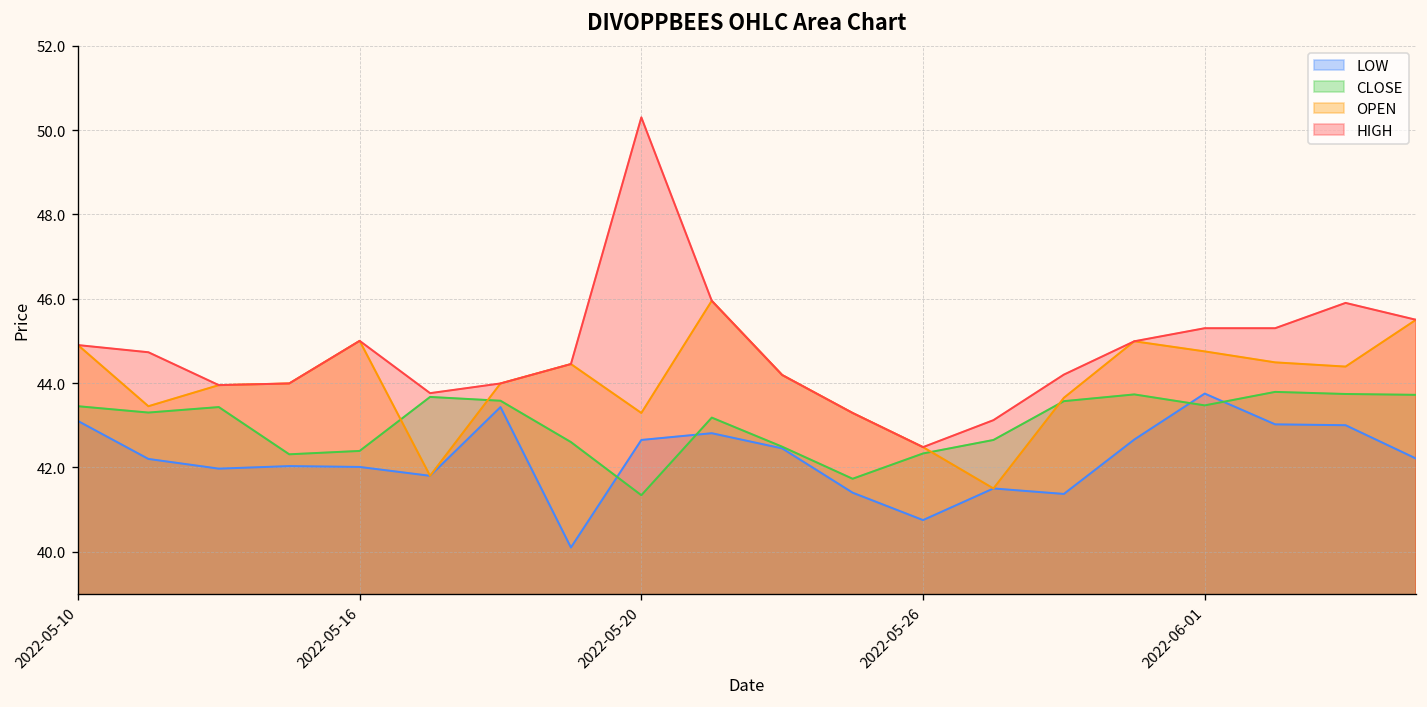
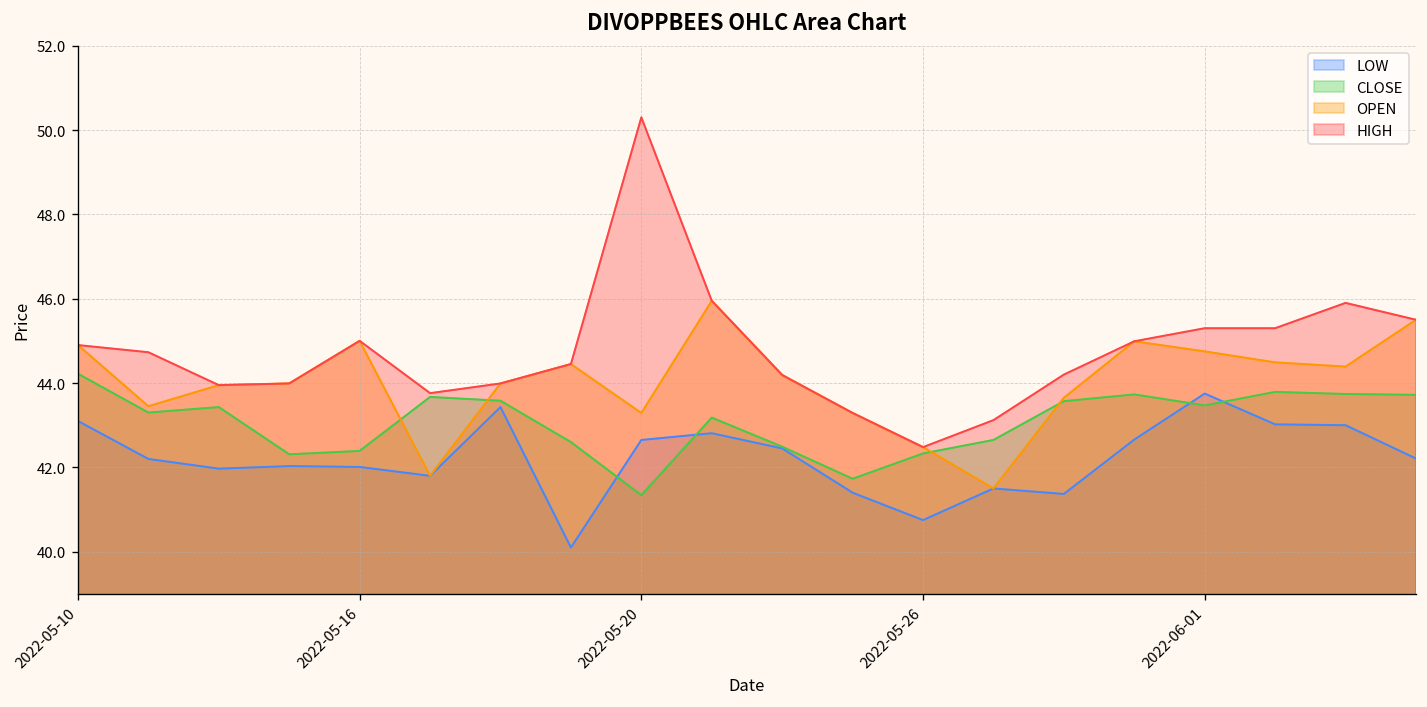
CLOSE, 2022-05-10: 43.5 -> 44.2
